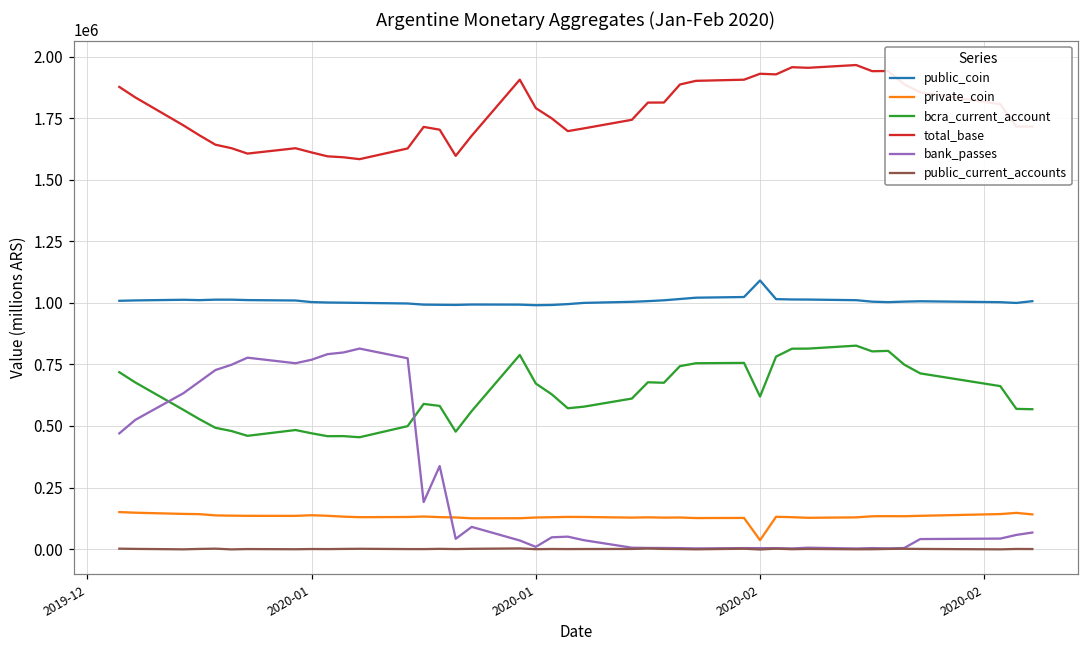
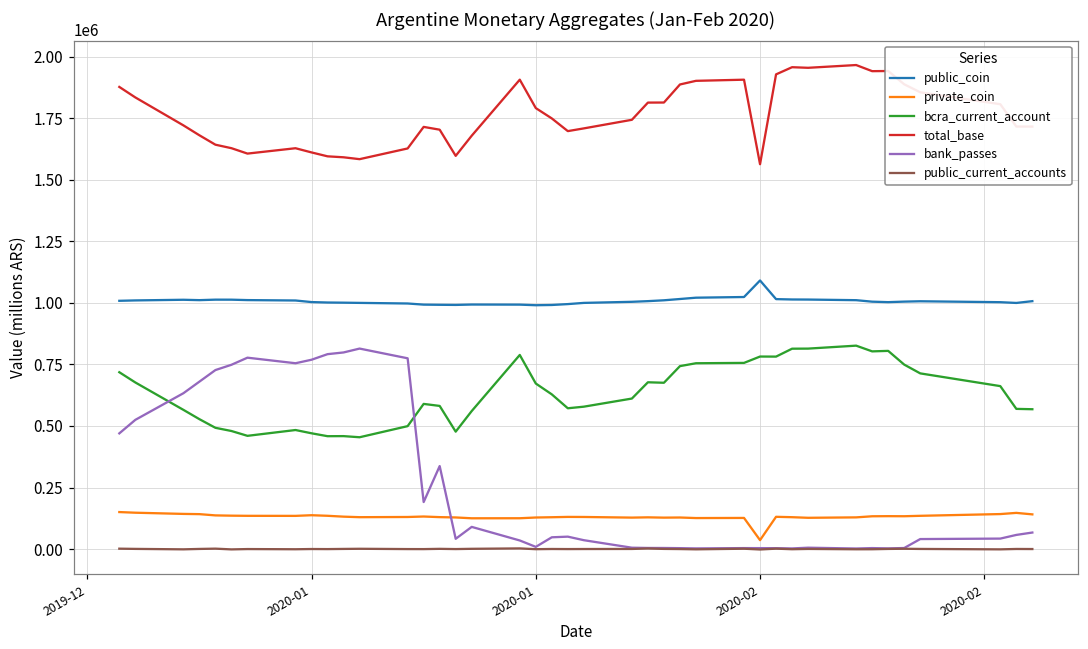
bcra_current_account, 2020-02: 620000 -> 780000
total_base, 2020-02: 1930000 -> 1560000
